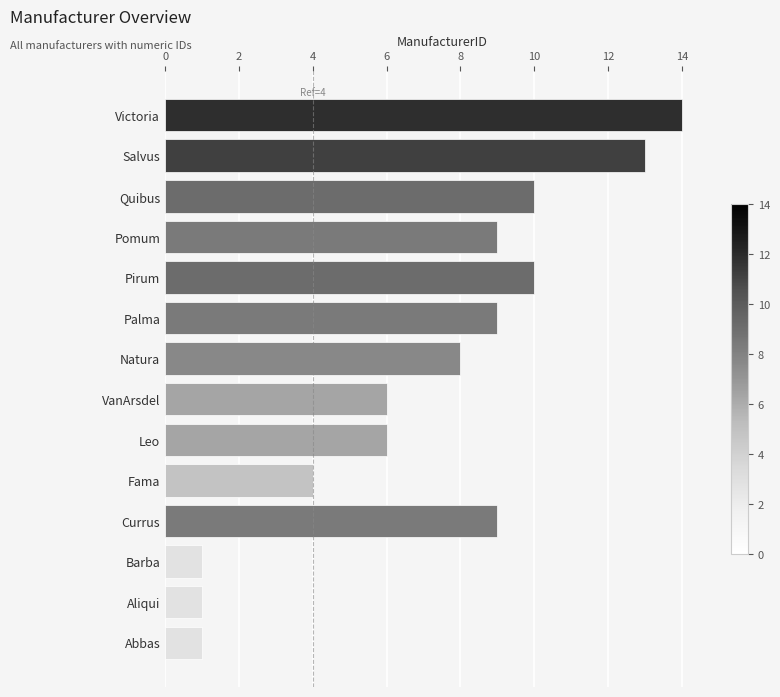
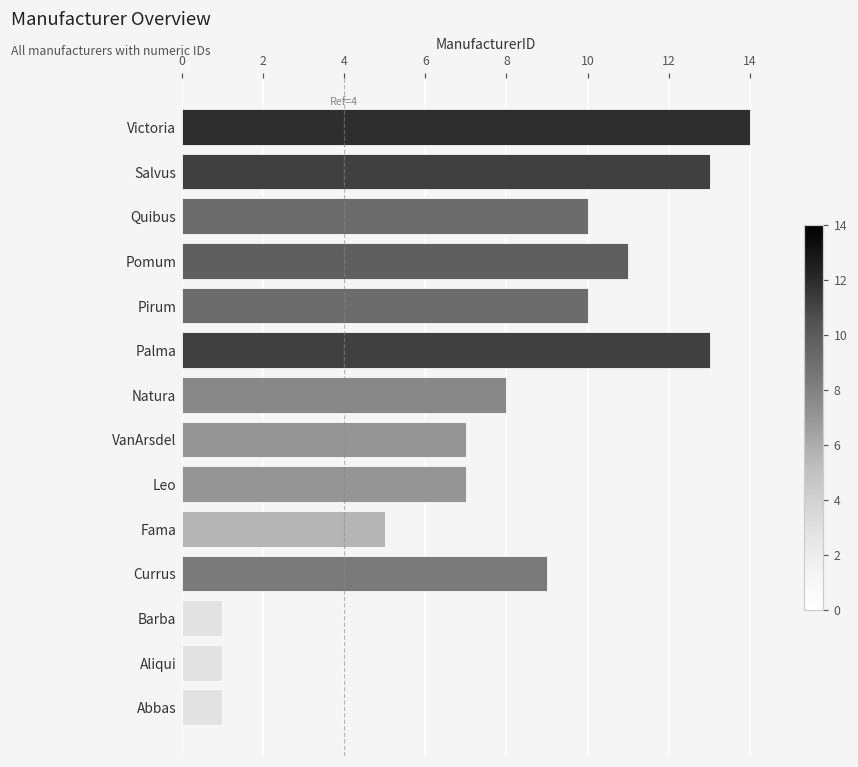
Pomum: 9 -> 11
Palma: 9 -> 13
VanArsdel: 6 -> 7
Leo: 6 -> 7
Fama: 4 -> 5
